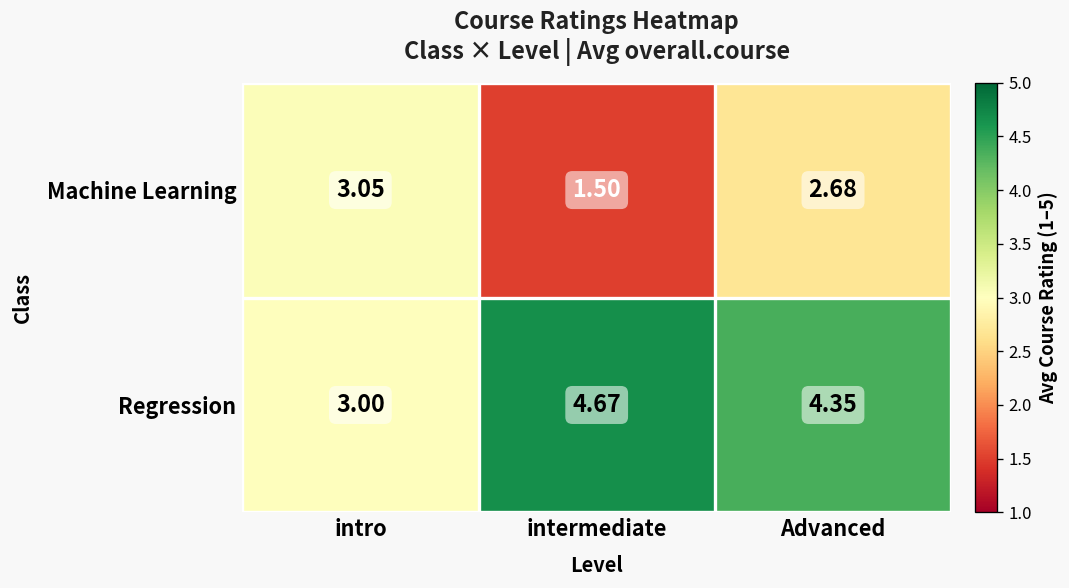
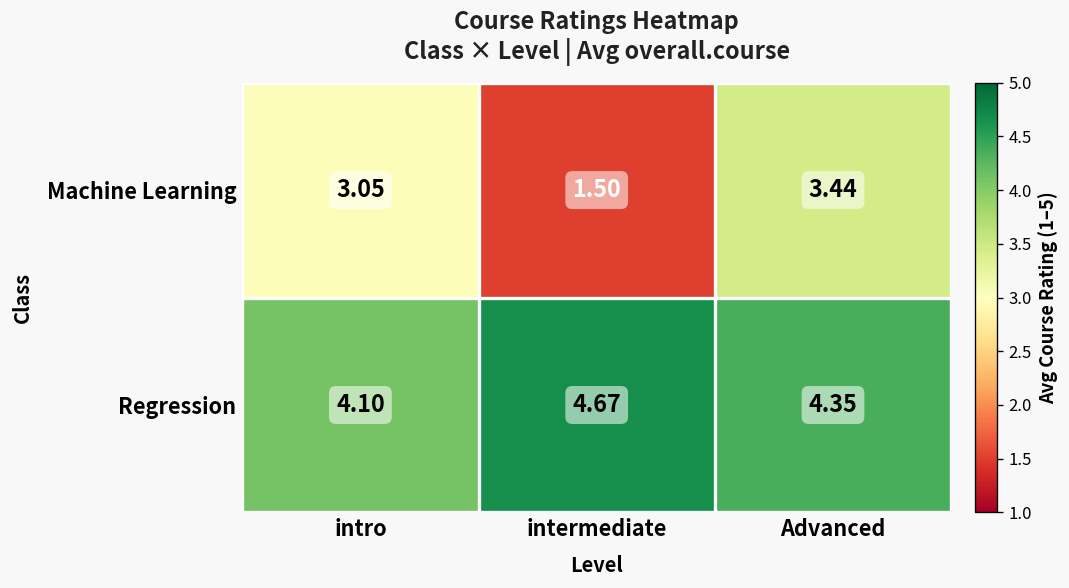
Machine Learning, Advanced: 2.68 -> 3.44
Regression, intro: 3.00 -> 4.10
